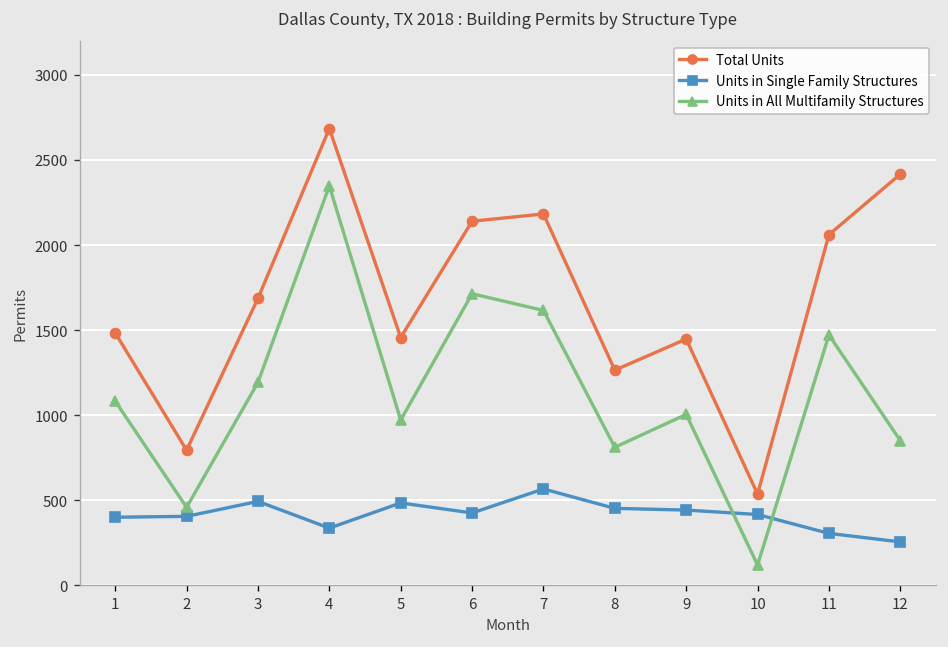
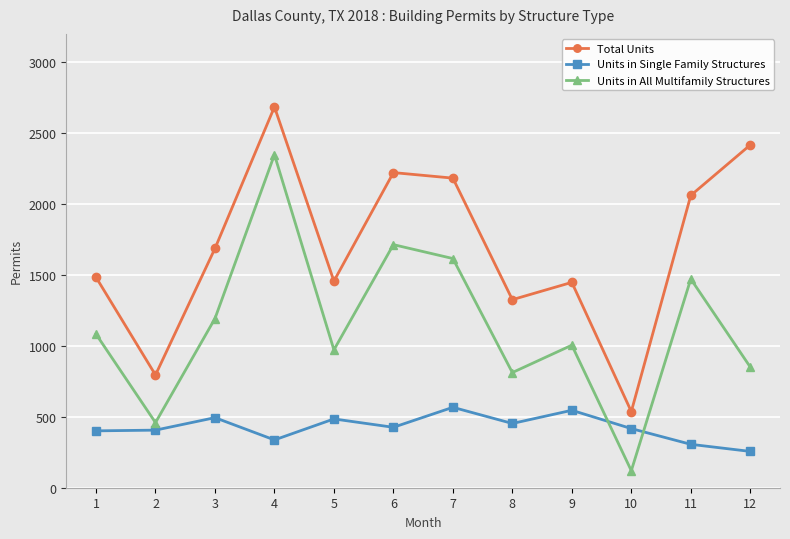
Total Units, 6: 2140 -> 2220
Total Units, 8: 1270 -> 1330
Units in Single Family Structures, 9: 440 -> 550
